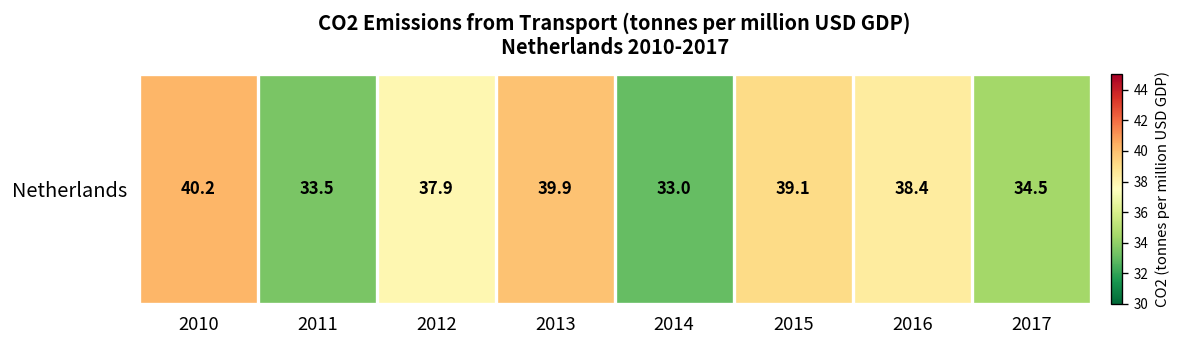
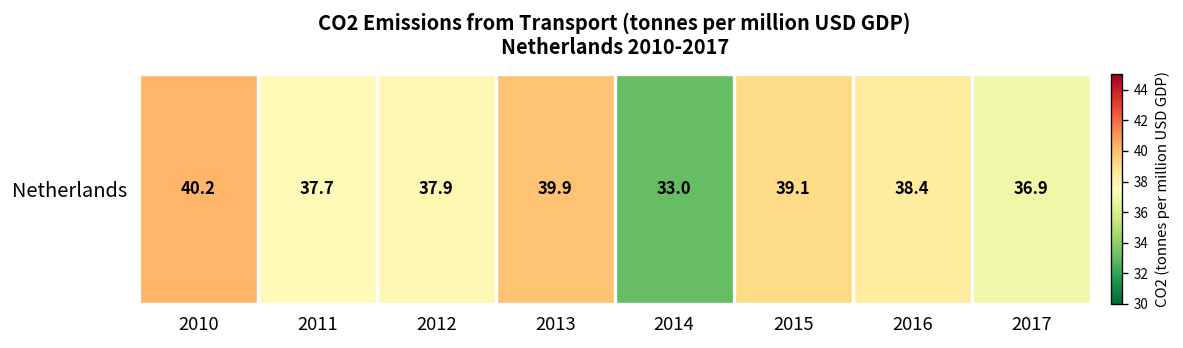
Netherlands, 2011: 33.5 -> 37.7
Netherlands, 2017: 34.5 -> 36.9
